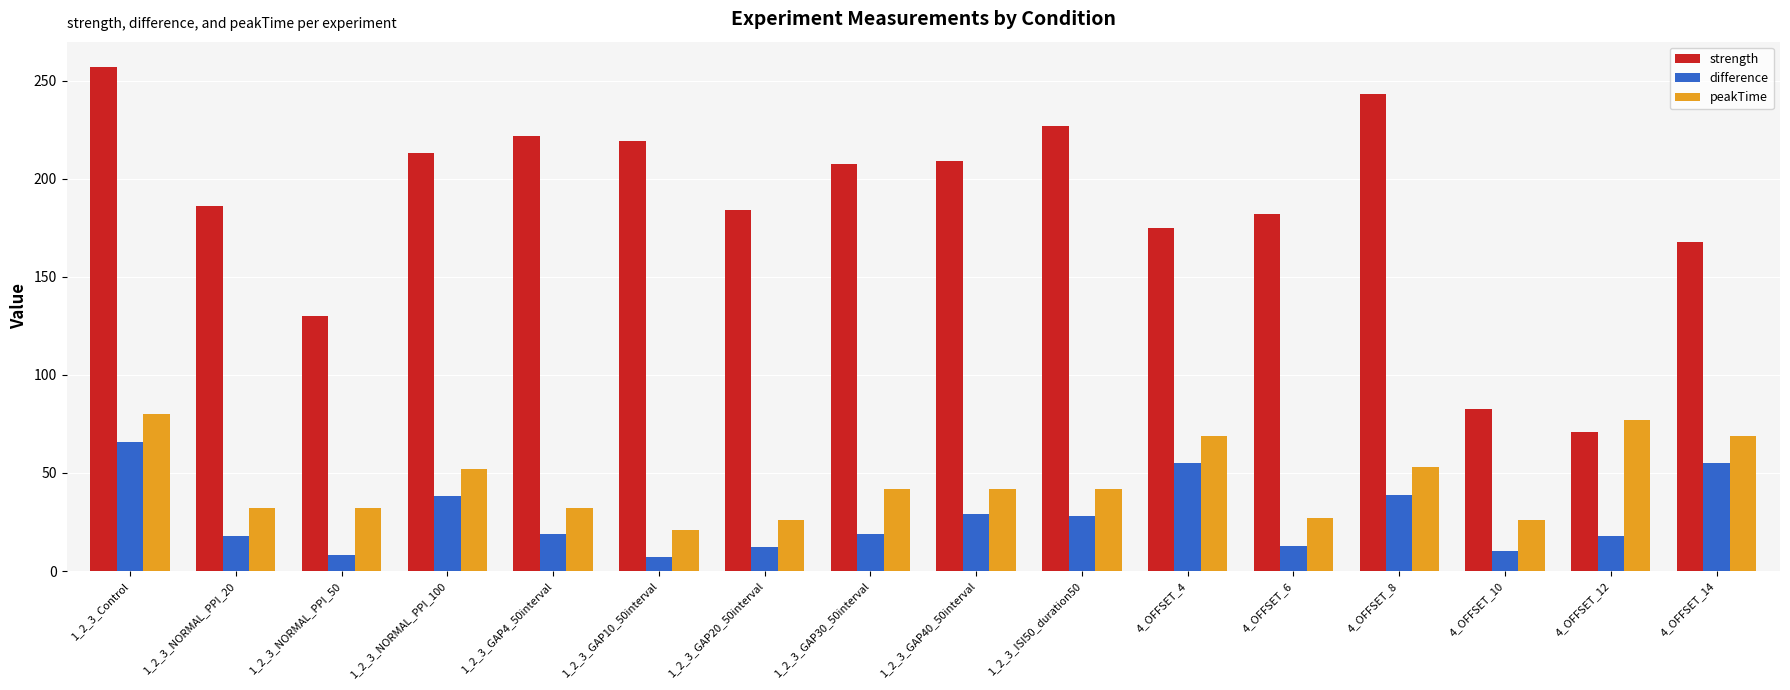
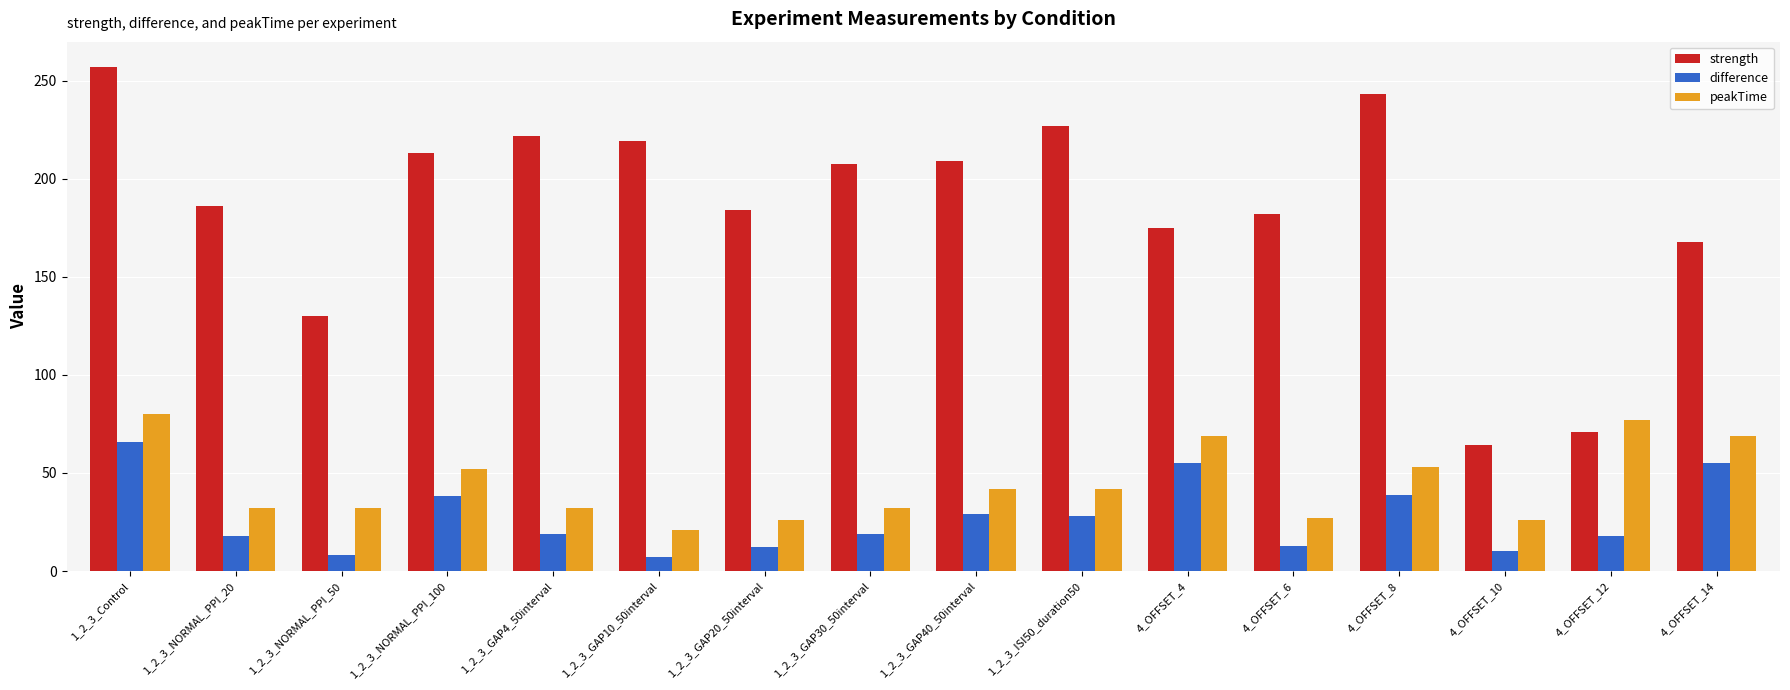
peakTime, 1_2_3_GAP30_50interval: 42 -> 32
strength, 4_OFFSET_10: 83 -> 64
